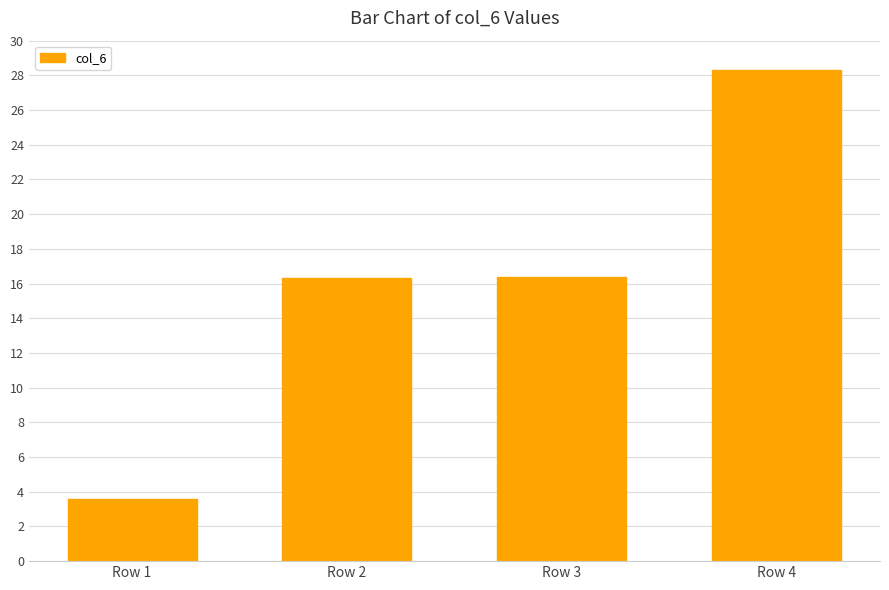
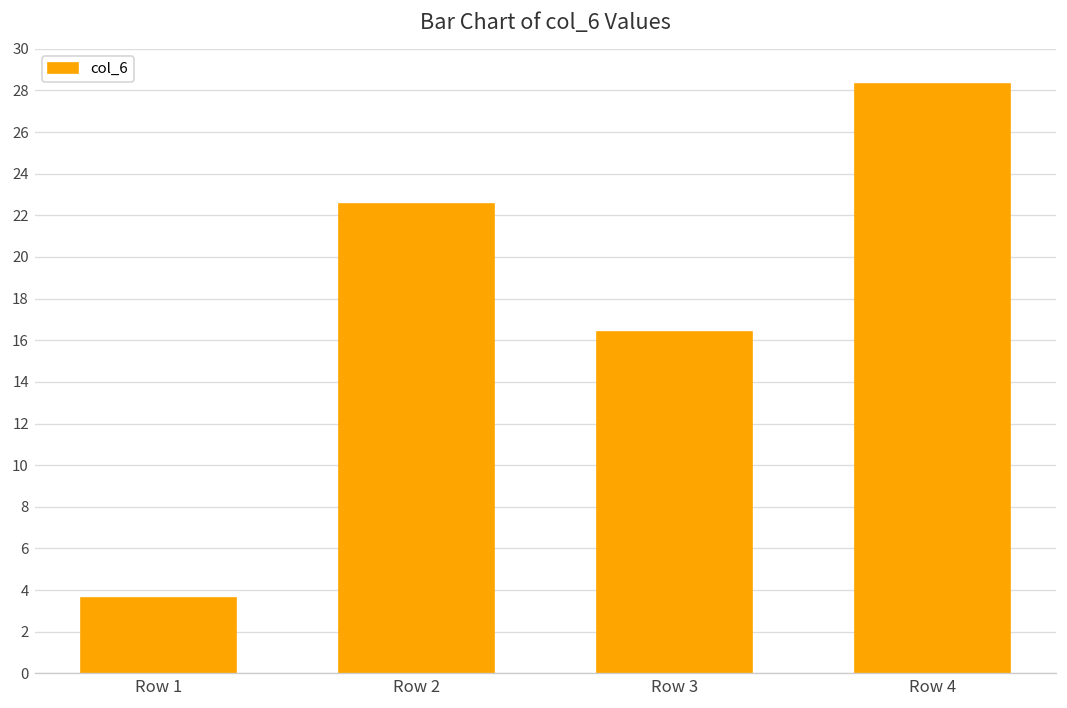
Row 2: 16.3 -> 22.5
